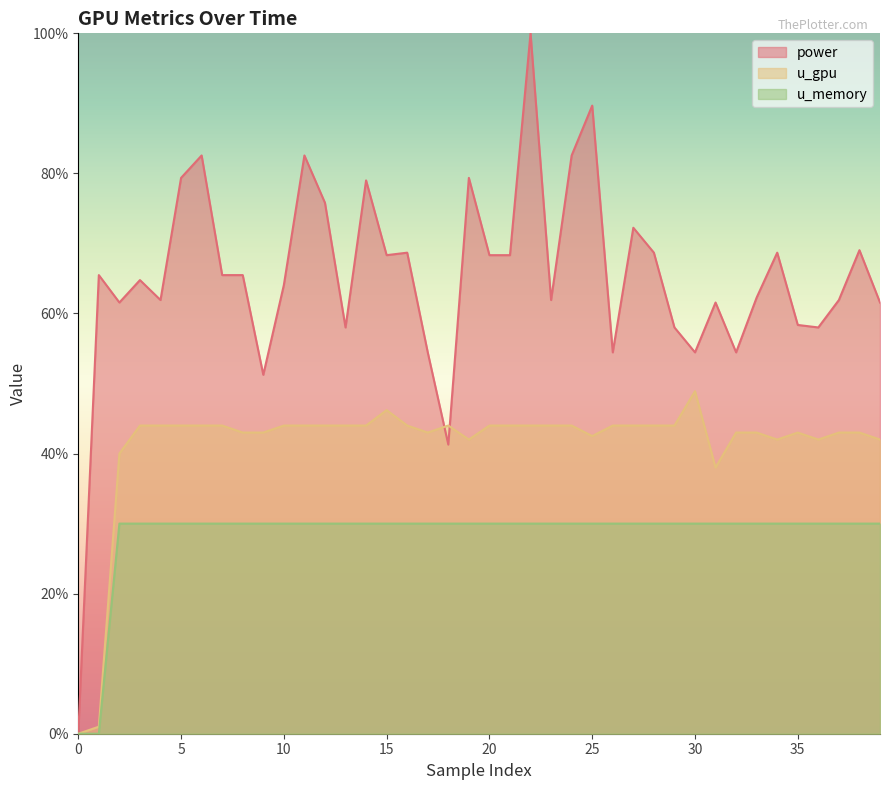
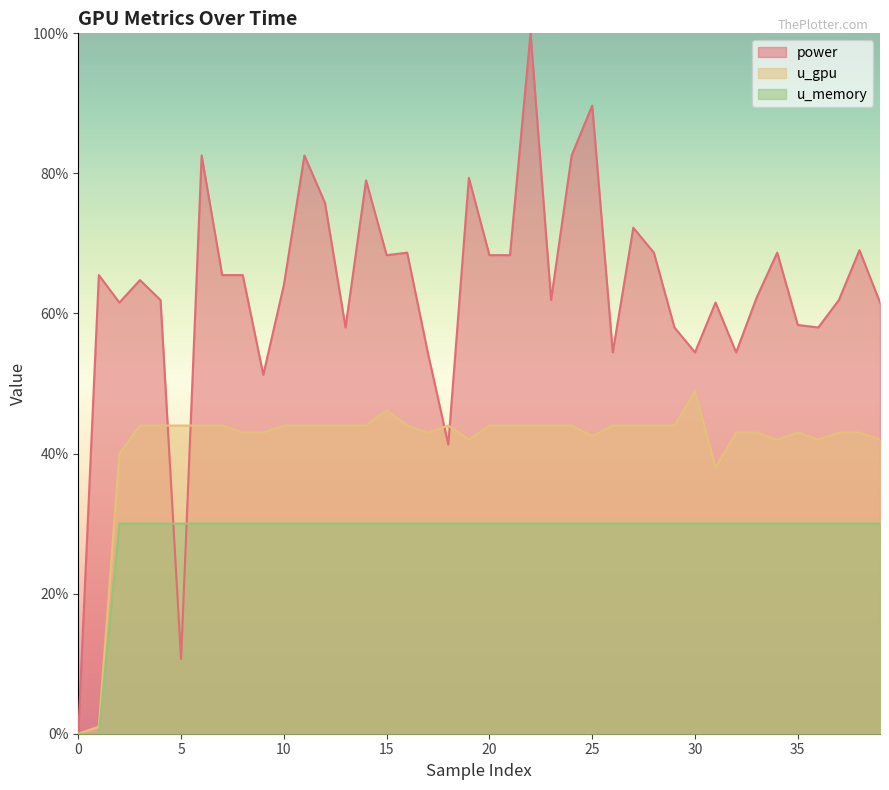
power, 5: 79% -> 11%
